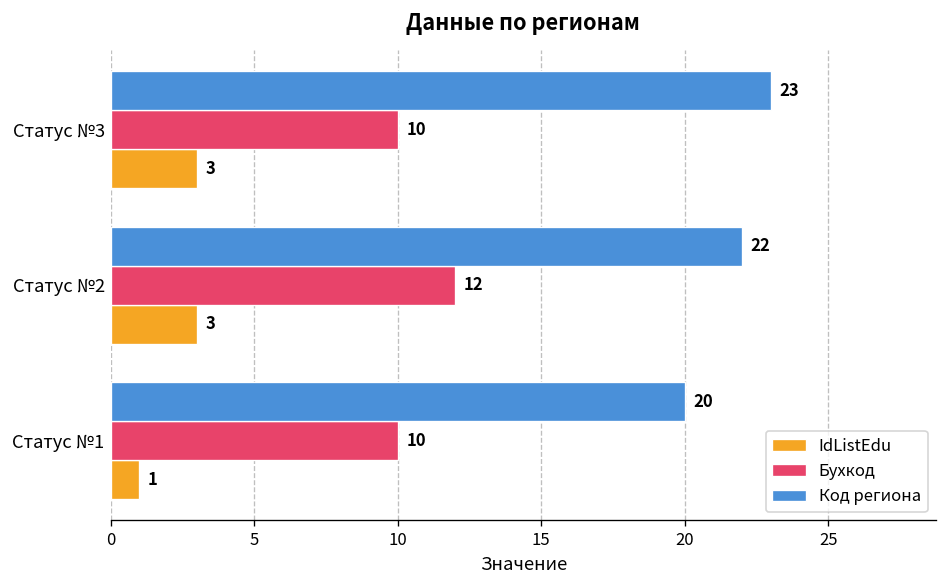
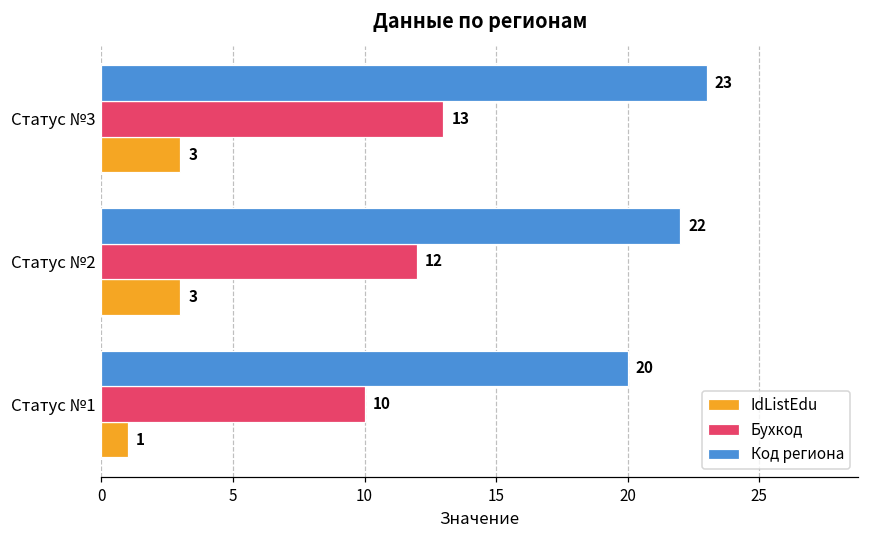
Бухкод, Статус №3: 10 -> 13
